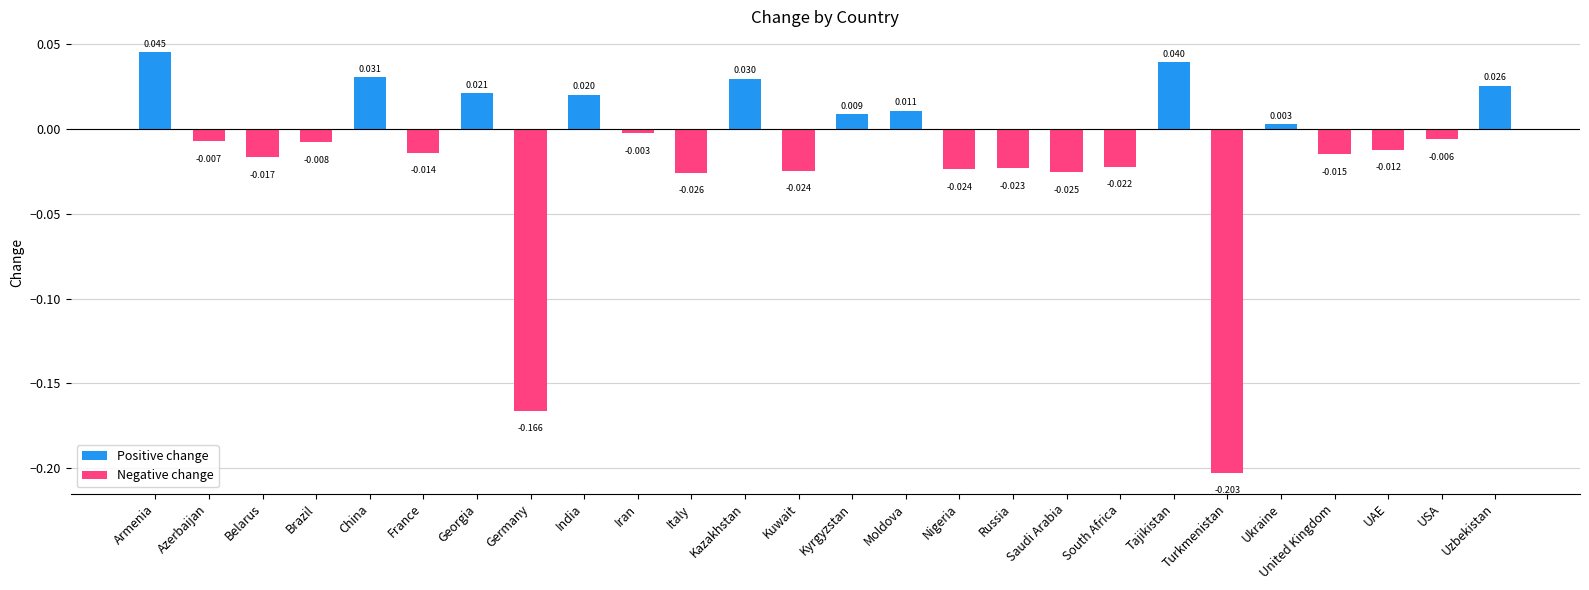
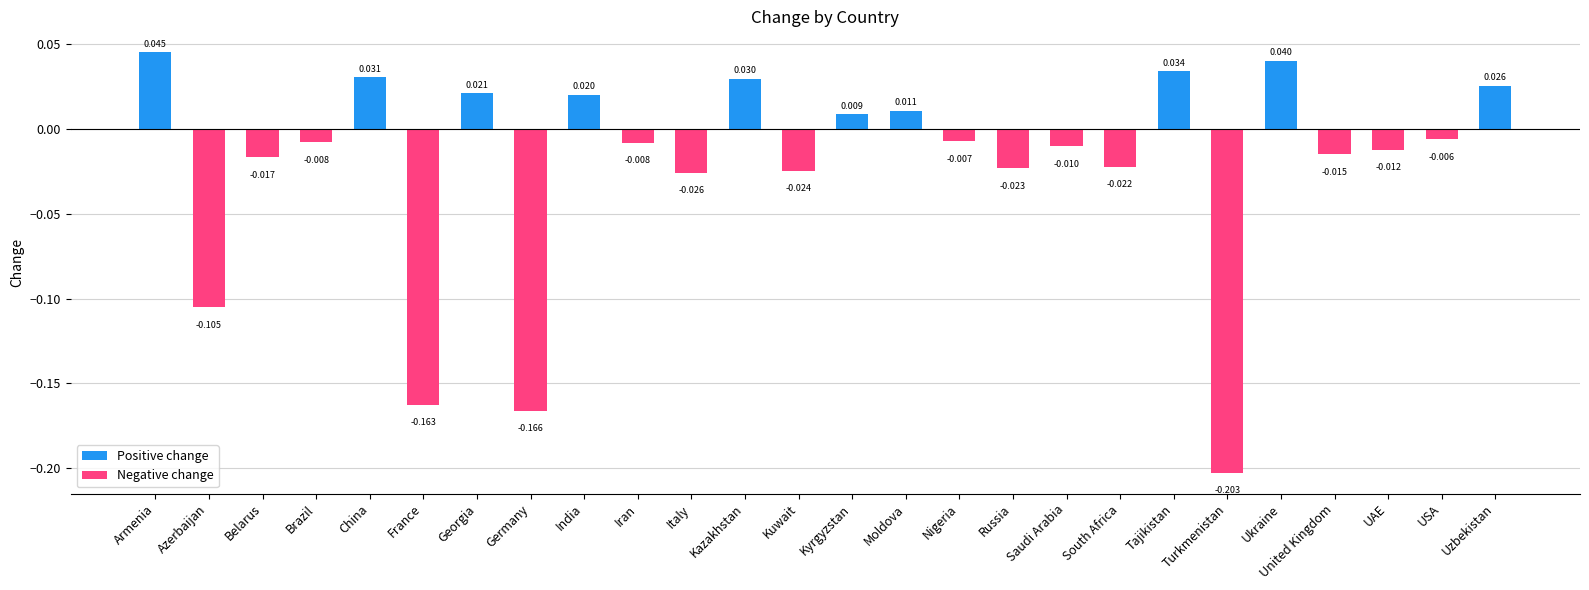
Azerbaijan: -0.007 -> -0.105
France: -0.014 -> -0.163
Iran: -0.003 -> -0.008
Nigeria: -0.024 -> -0.007
Saudi Arabia: -0.025 -> -0.010
Tajikistan: 0.040 -> 0.034
Ukraine: 0.003 -> 0.040
